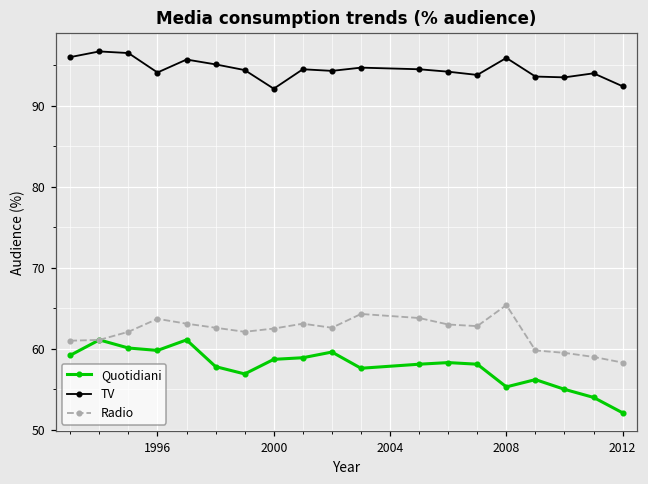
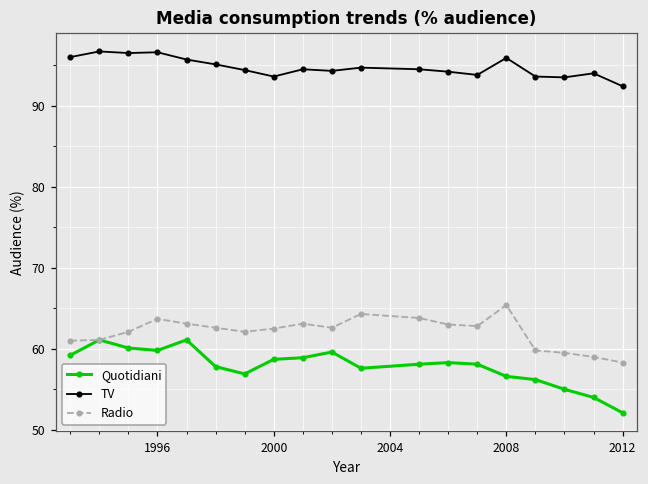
TV, 1996: 94 -> 97
TV, 2000: 92 -> 94
Quotidiani, 2008: 55 -> 57
